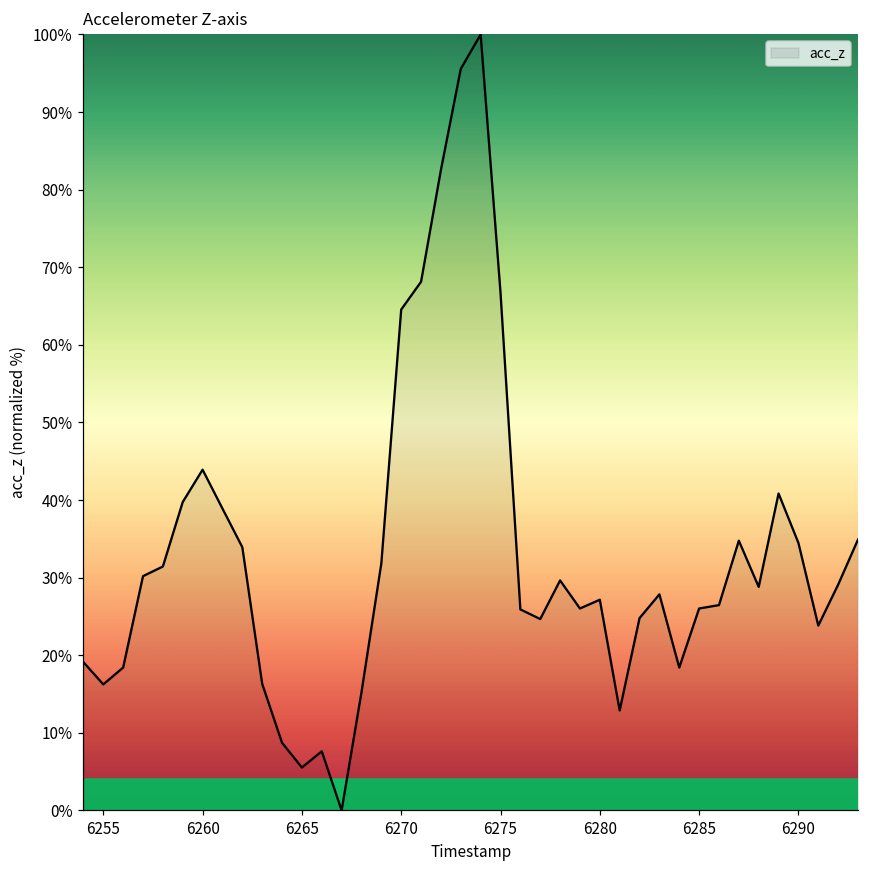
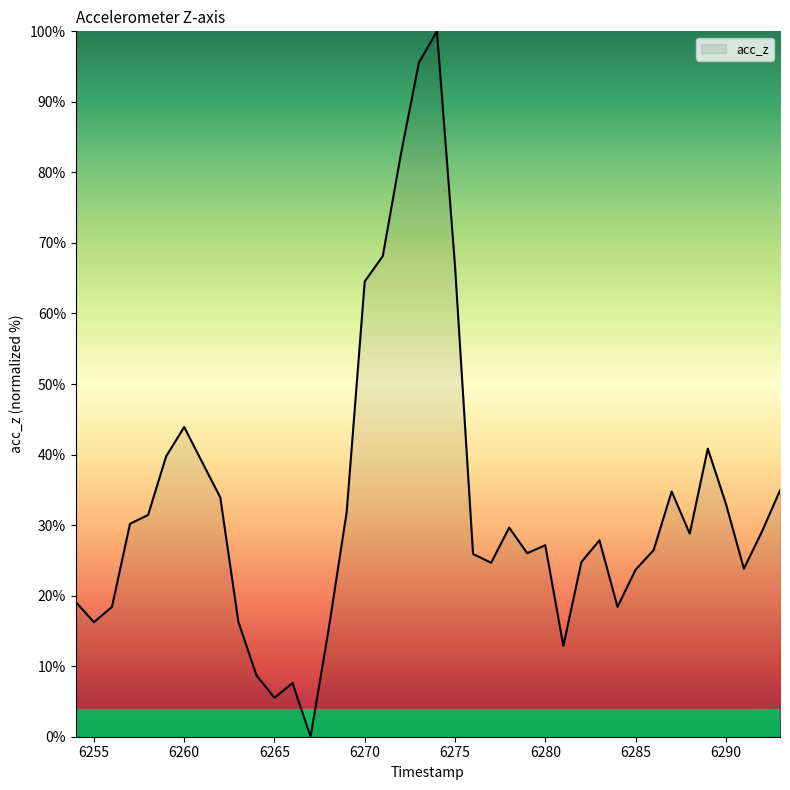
6285: 26% -> 24%
6290: 34% -> 33%
